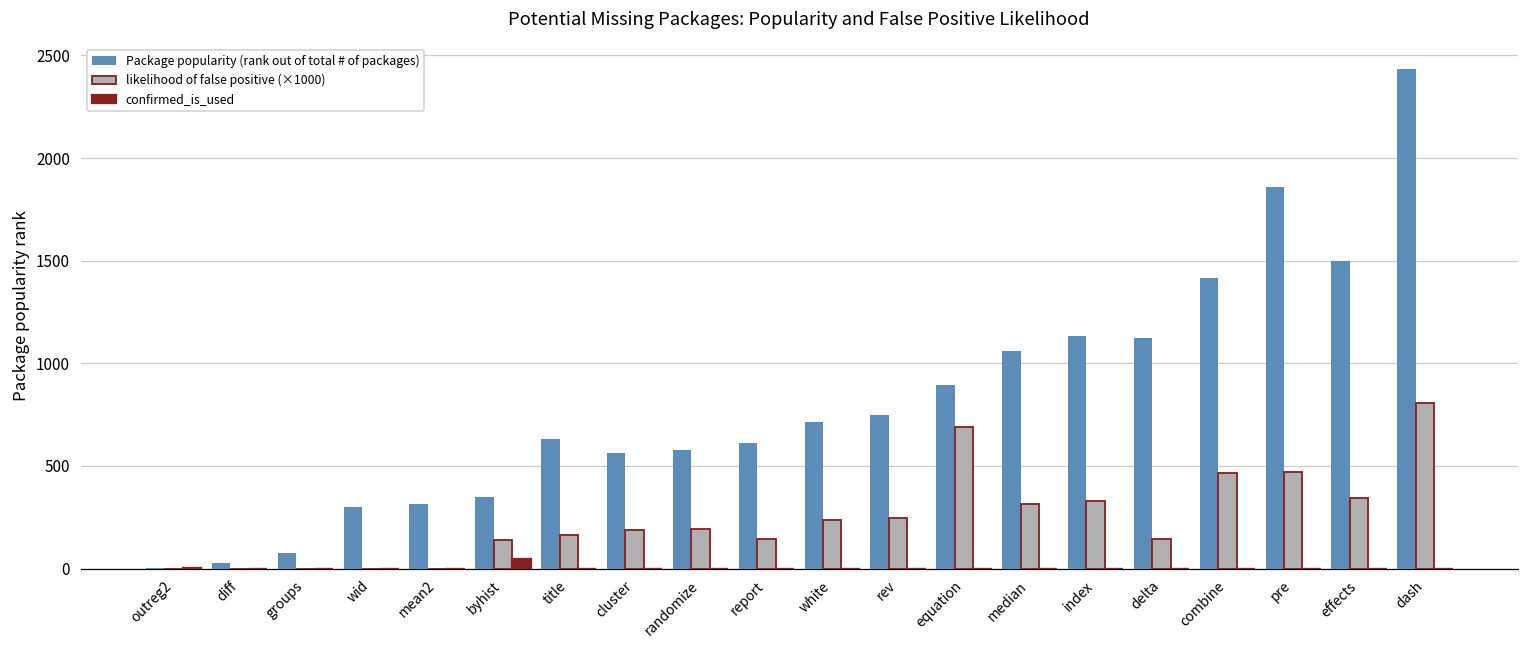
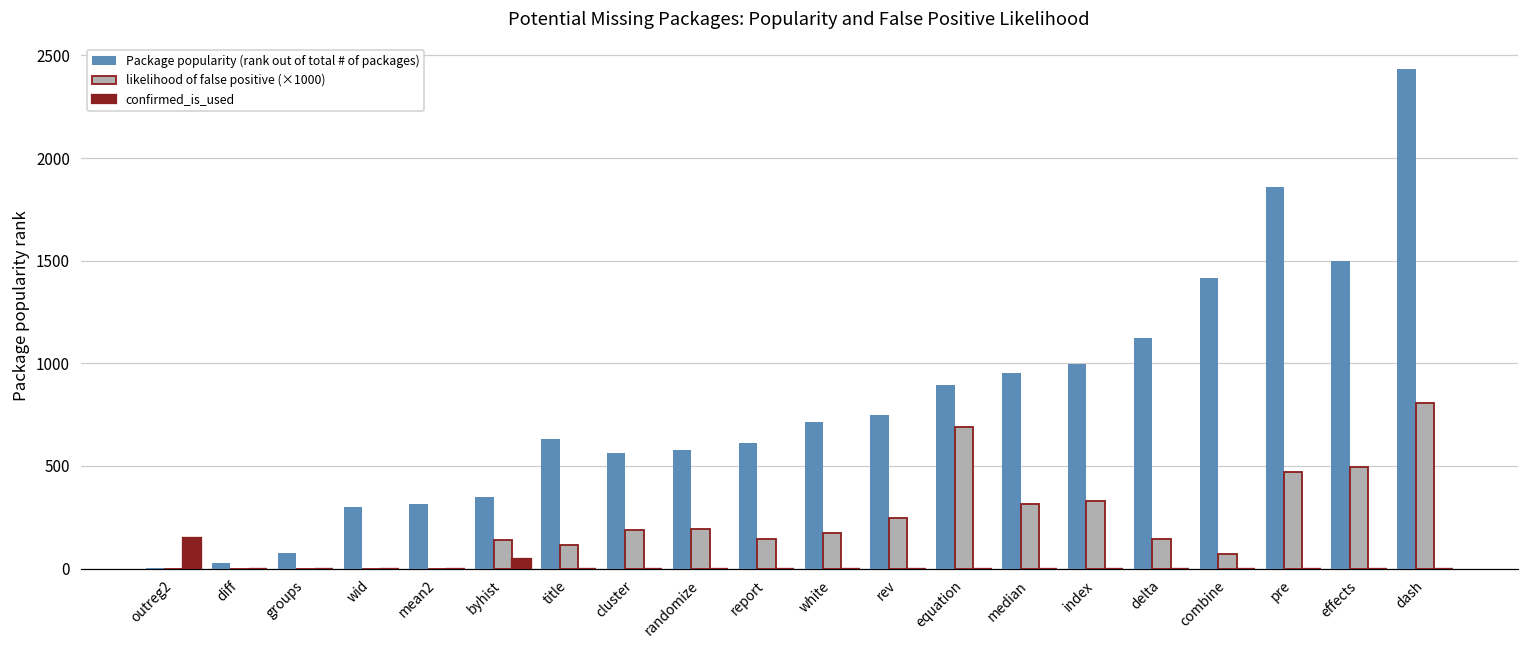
confirmed_is_used, outreg2: 0 -> 150
likelihood of false positive (×1000), title: 160 -> 120
likelihood of false positive (×1000), white: 240 -> 170
Package popularity (rank out of total # of packages), median: 1060 -> 960
Package popularity (rank out of total # of packages), index: 1130 -> 1000
likelihood of false positive (×1000), combine: 470 -> 70
likelihood of false positive (×1000), effects: 350 -> 490
